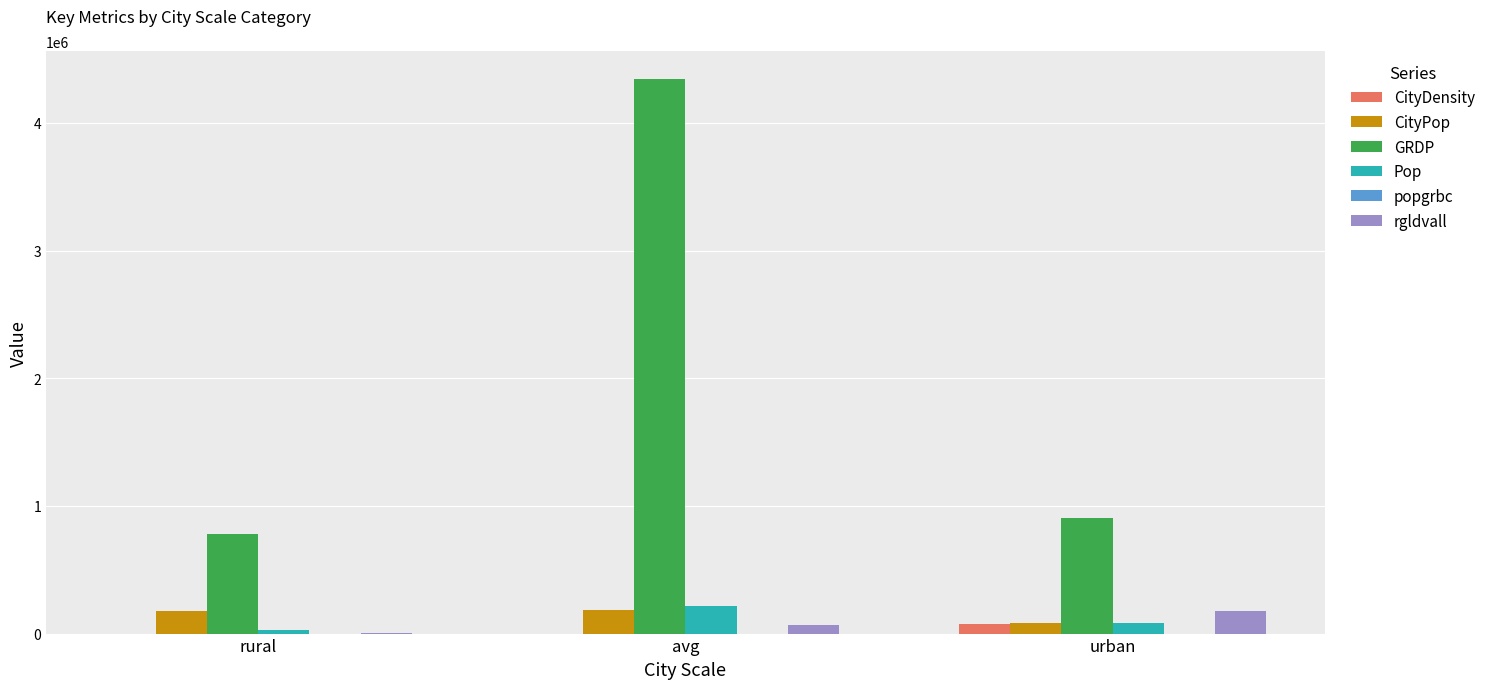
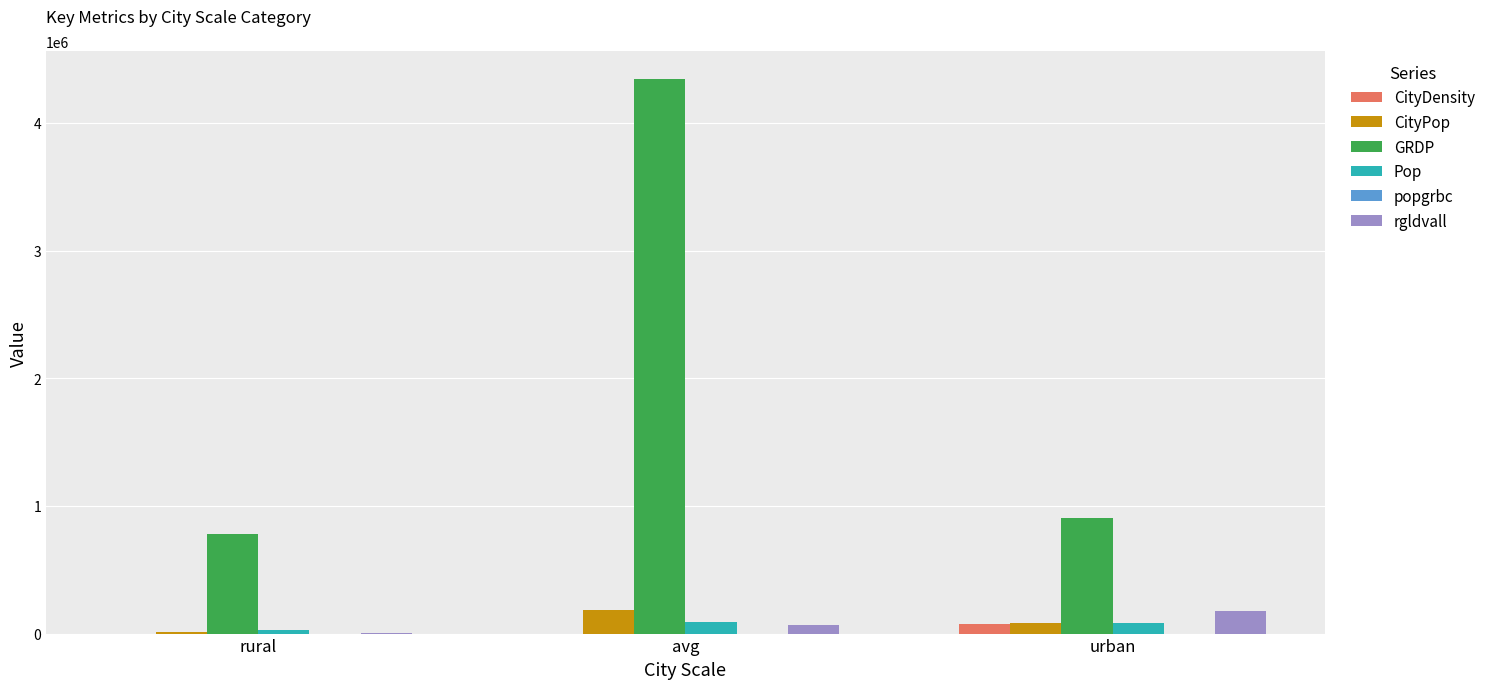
CityPop, rural: 180000 -> 10000
Pop, avg: 220000 -> 90000
